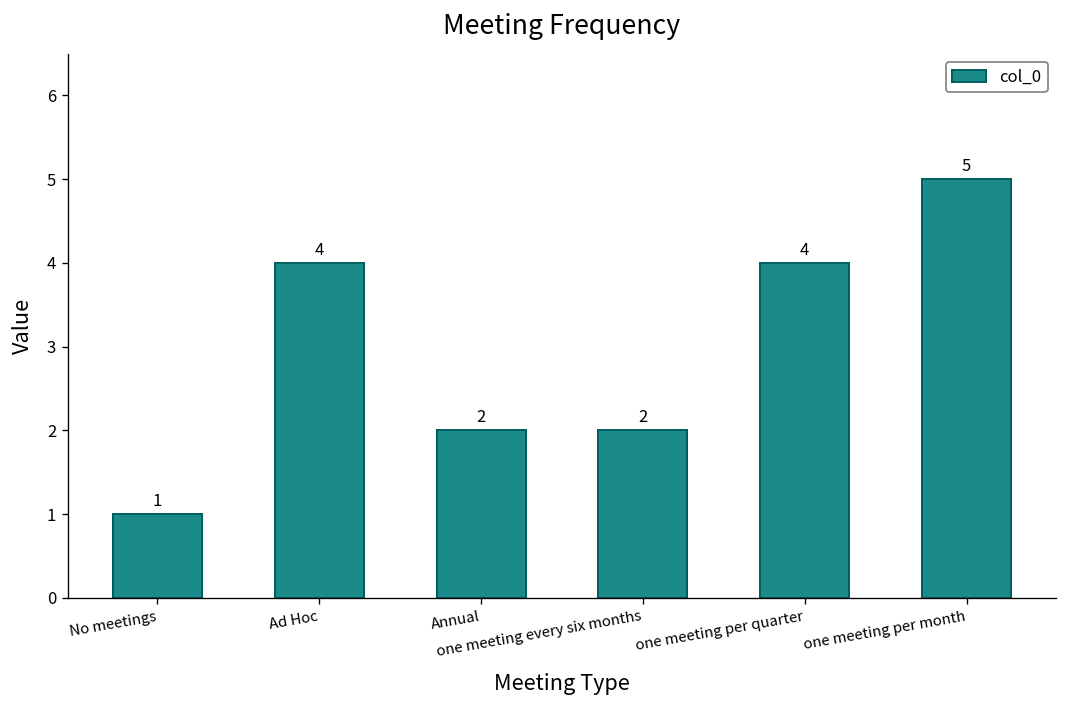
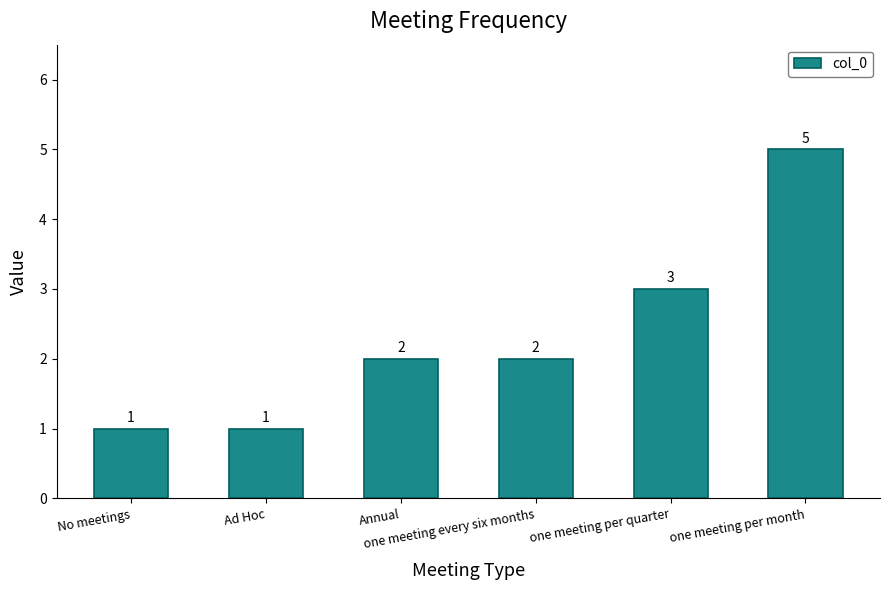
Ad Hoc: 4 -> 1
one meeting per quarter: 4 -> 3
